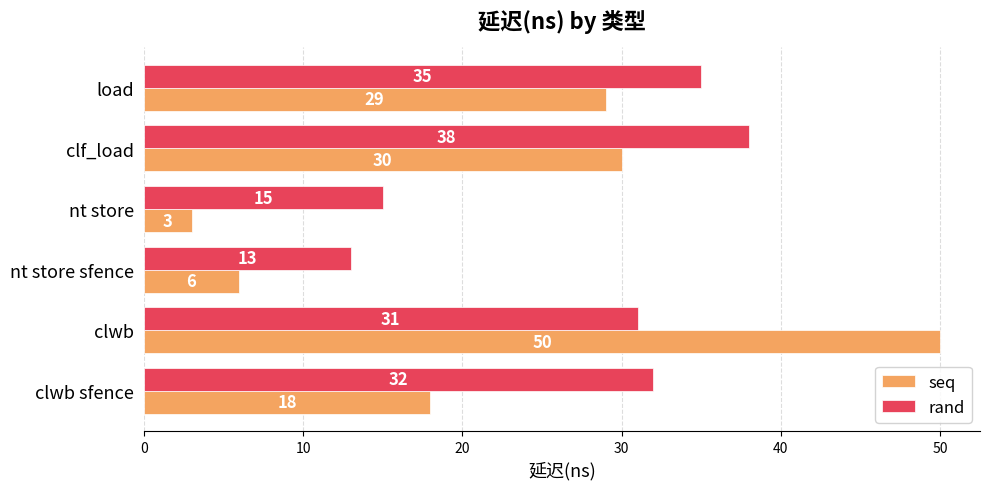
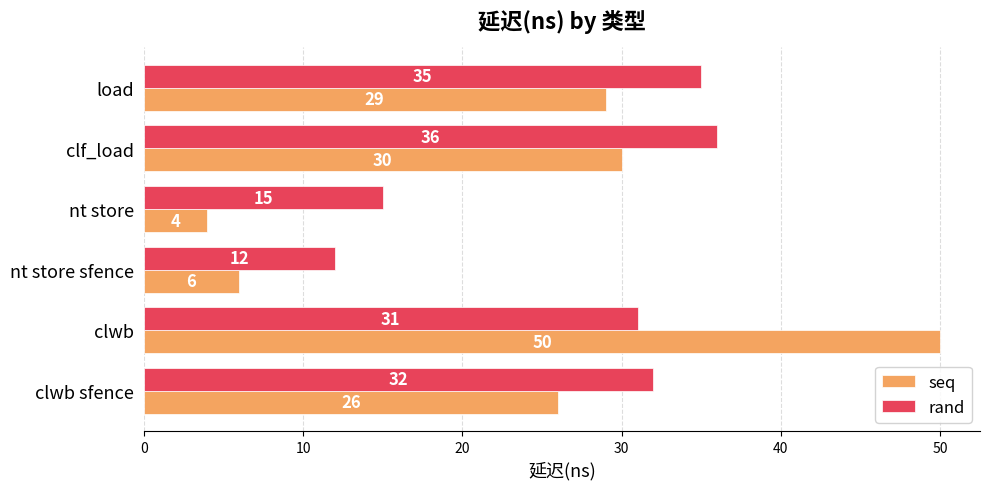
rand, clf_load: 38 -> 36
seq, nt store: 3 -> 4
rand, nt store sfence: 13 -> 12
seq, clwb sfence: 18 -> 26
